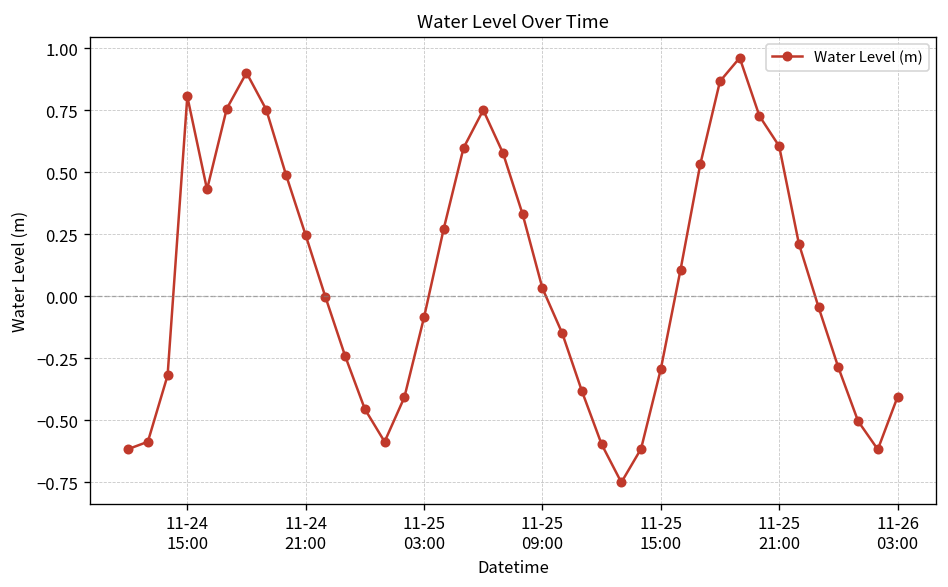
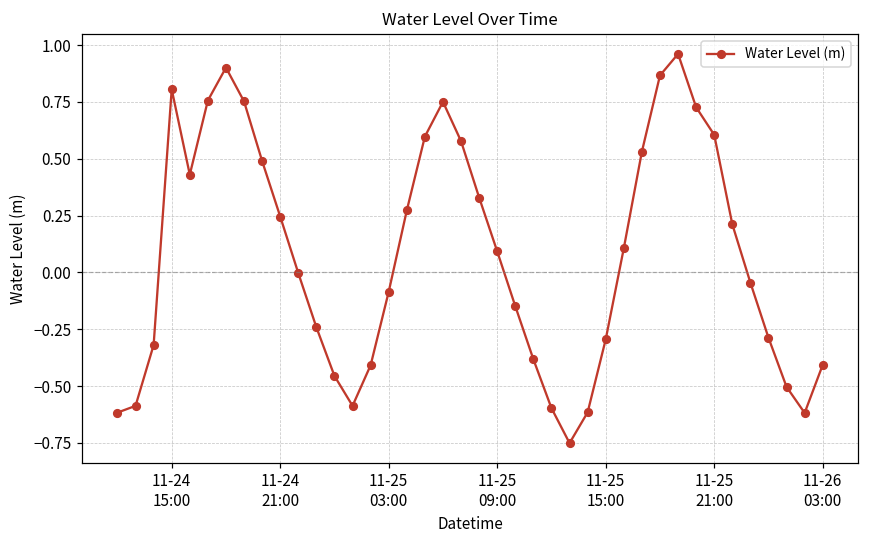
11-25 09:00: 0.03 -> 0.09
